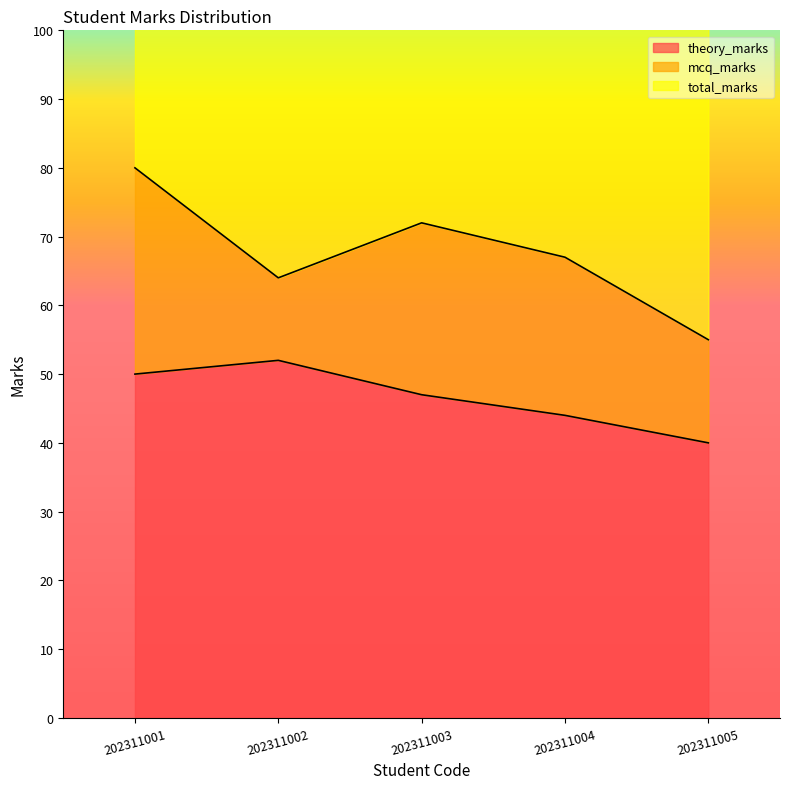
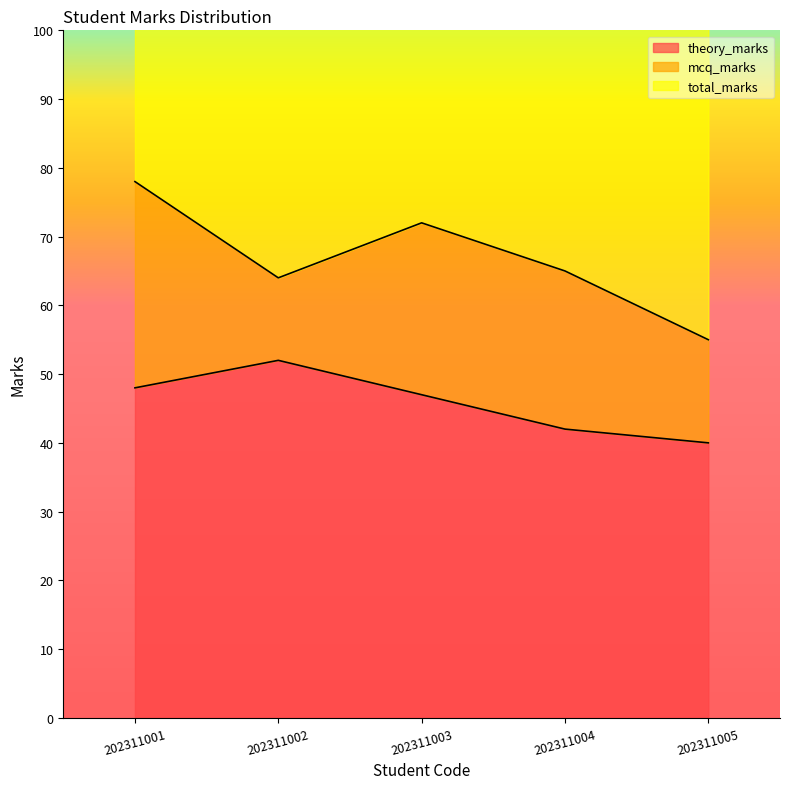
theory_marks, 202311001: 50 -> 48
theory_marks, 202311004: 44 -> 42
